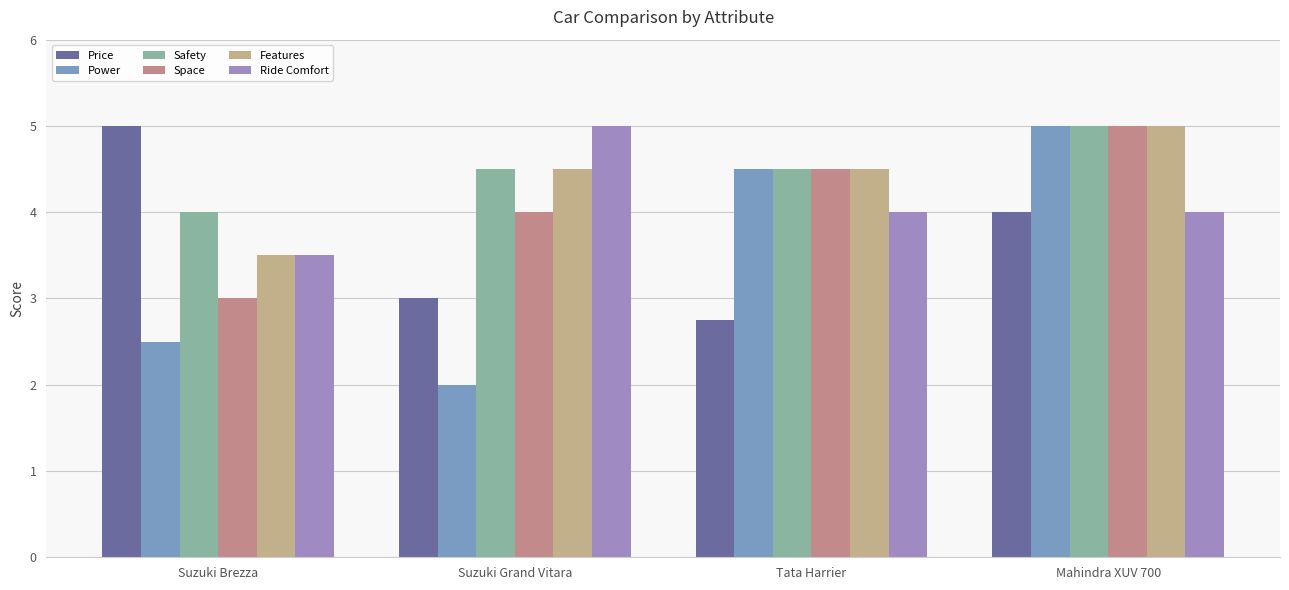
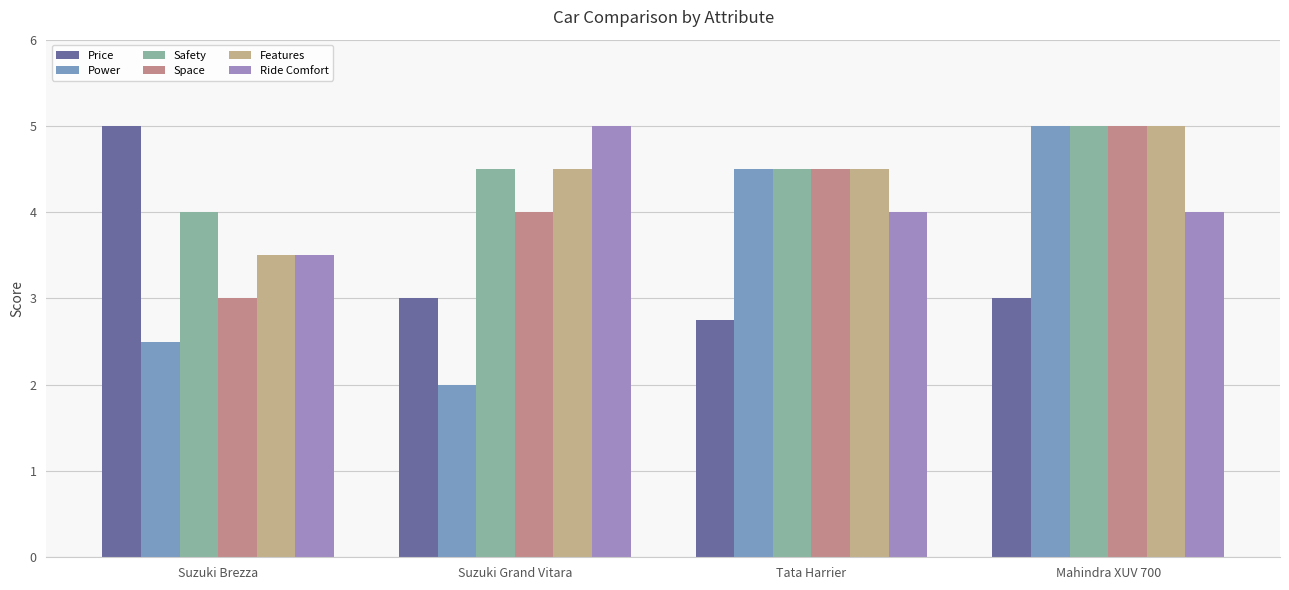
Price, Mahindra XUV 700: 4 -> 3
